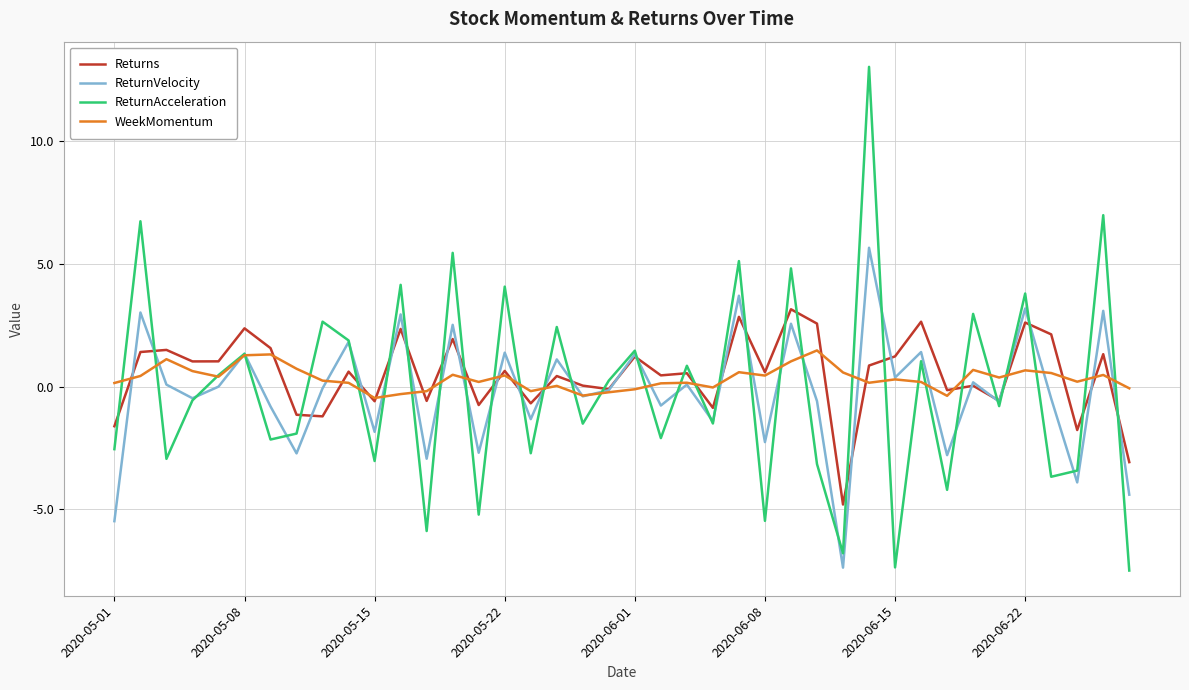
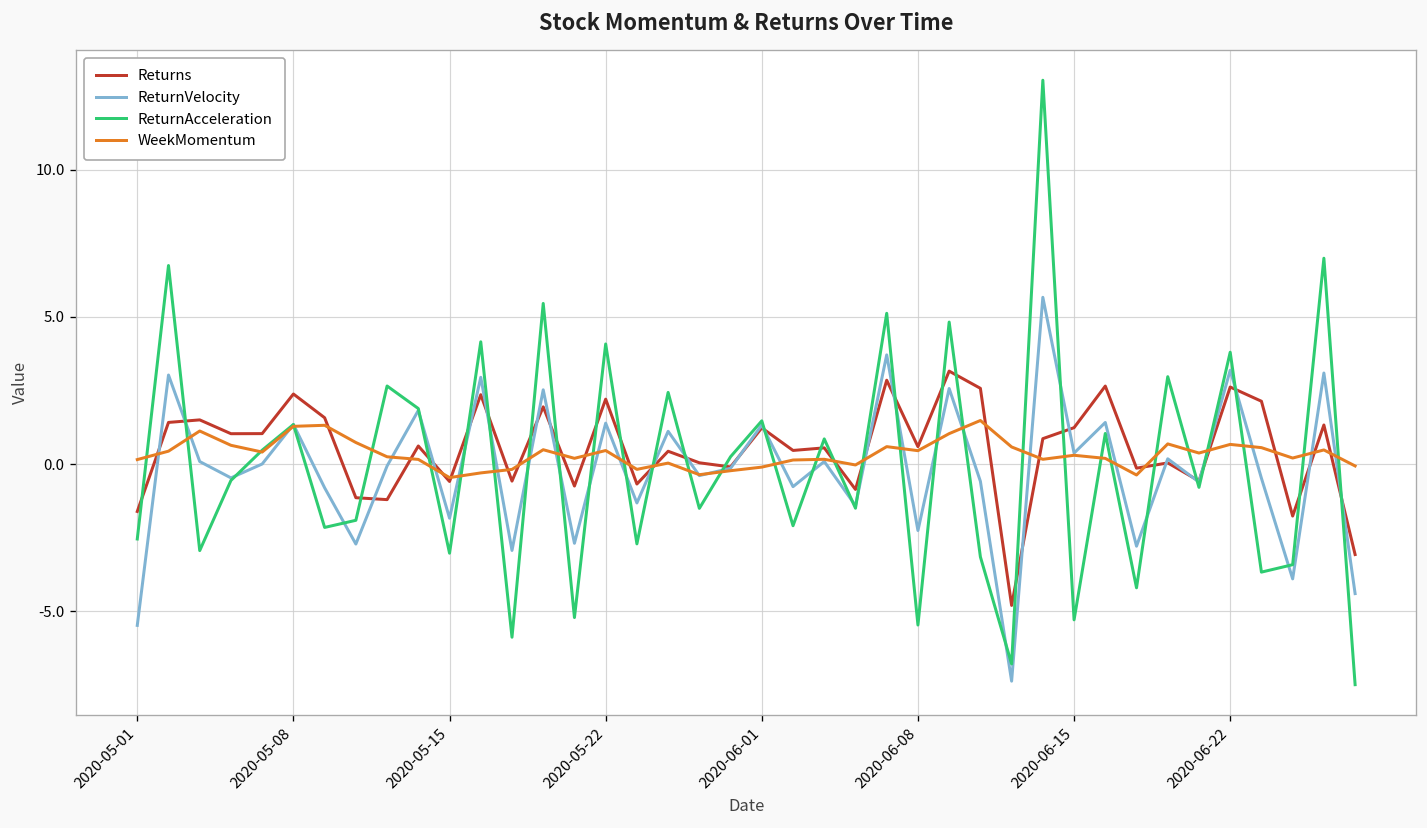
Returns, 2020-05-22: 0.6 -> 2.2
ReturnAcceleration, 2020-06-15: -7.4 -> -5.3
